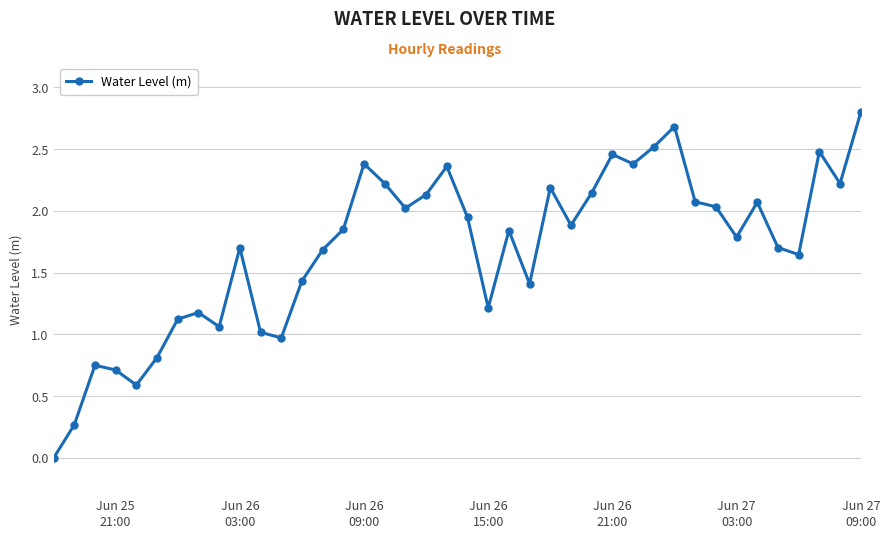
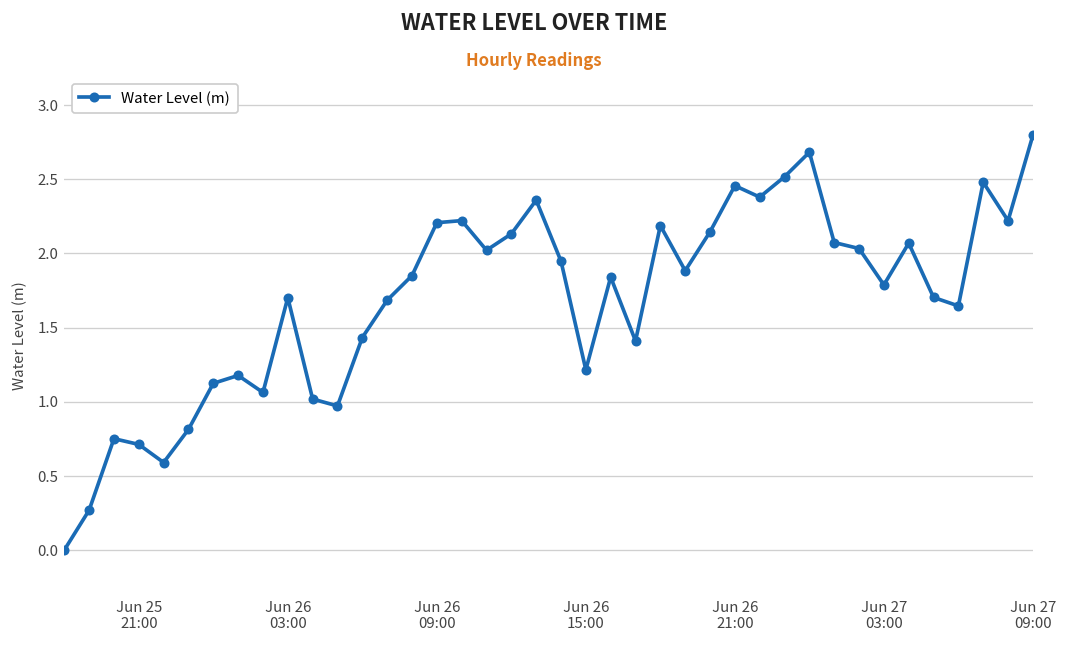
Jun 26 09:00: 2.38 -> 2.21
